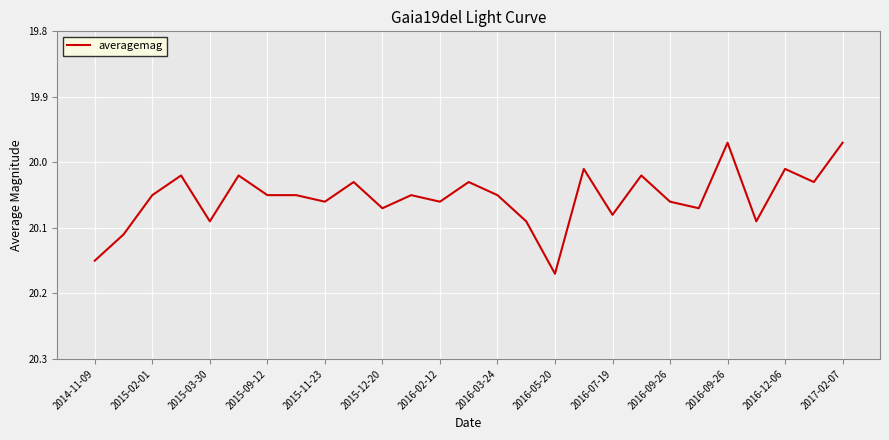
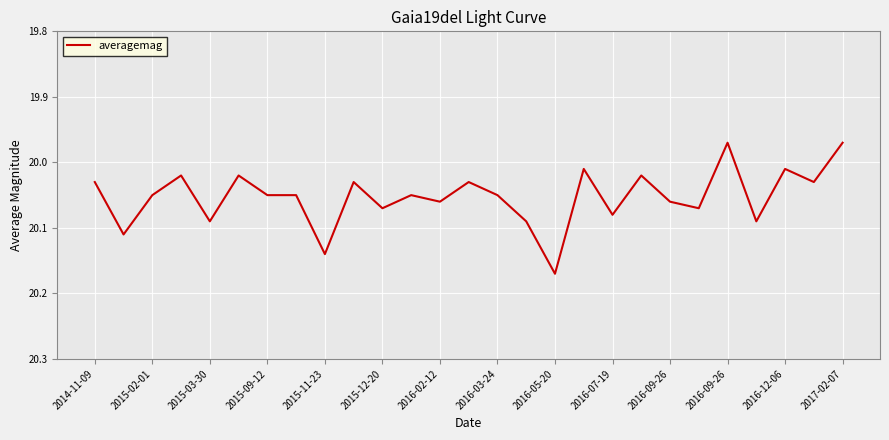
2014-11-09: 20.15 -> 20.03
2015-11-23: 20.06 -> 20.14
